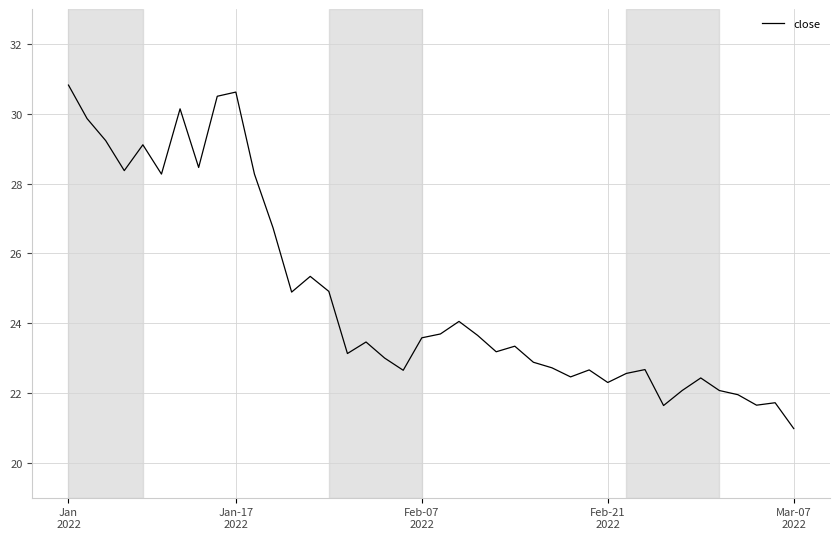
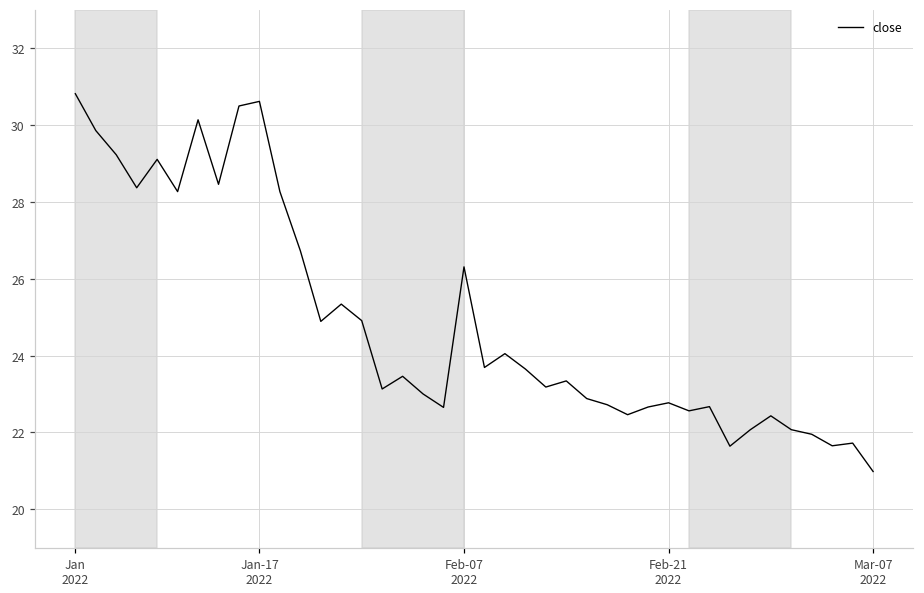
Feb-07 2022: 23.6 -> 26.3
Feb-21 2022: 22.3 -> 22.8
